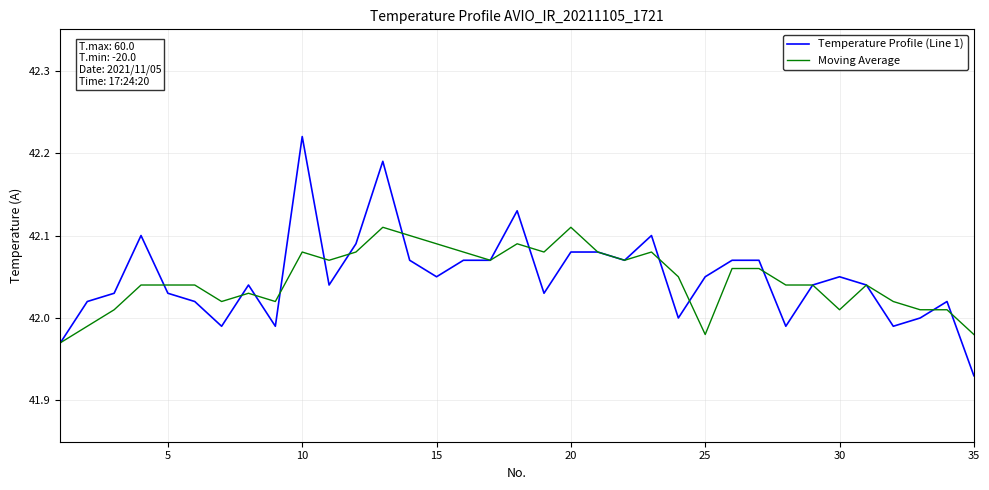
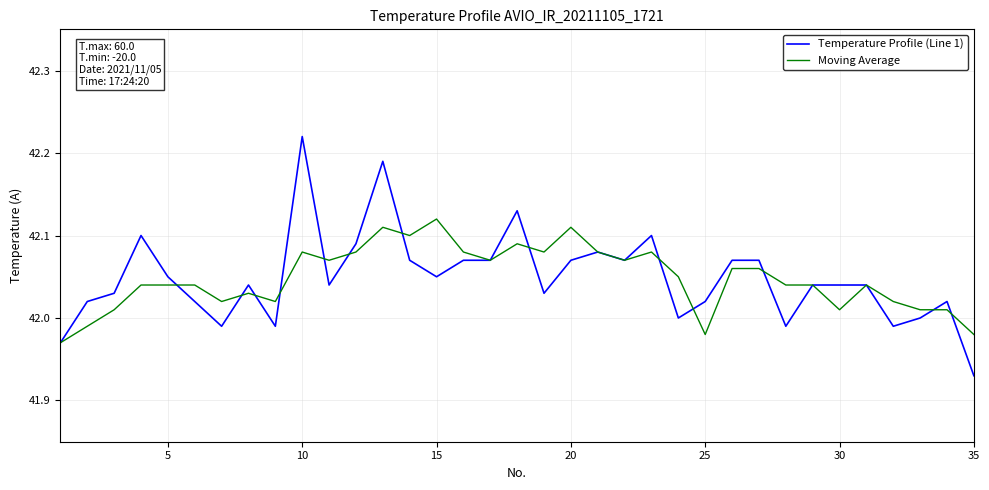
Temperature Profile (Line 1), 5: 42.03 -> 42.05
Moving Average, 15: 42.09 -> 42.12
Temperature Profile (Line 1), 20: 42.08 -> 42.07
Temperature Profile (Line 1), 25: 42.05 -> 42.02
Temperature Profile (Line 1), 30: 42.05 -> 42.04
